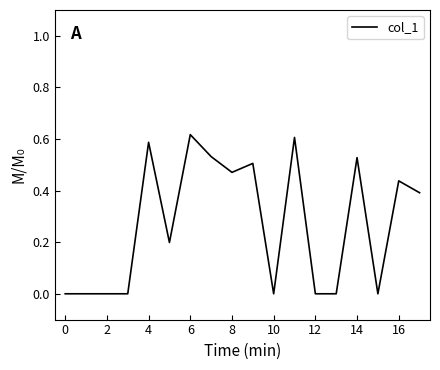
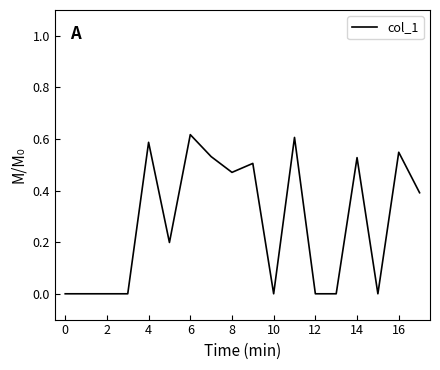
16: 0.44 -> 0.55
